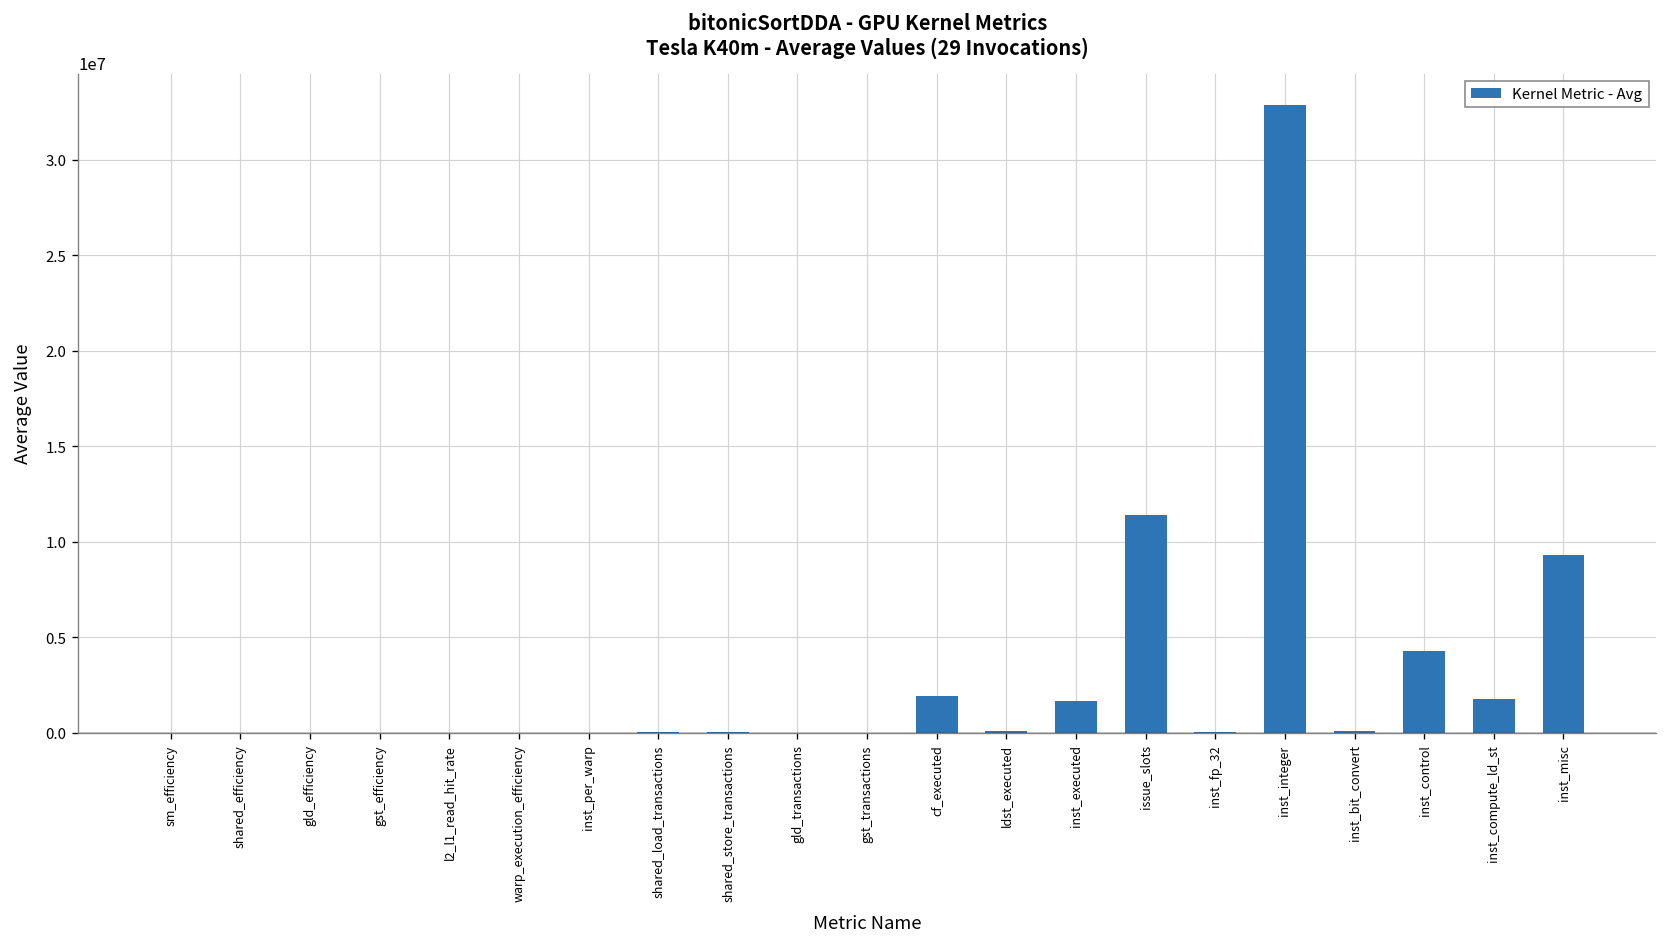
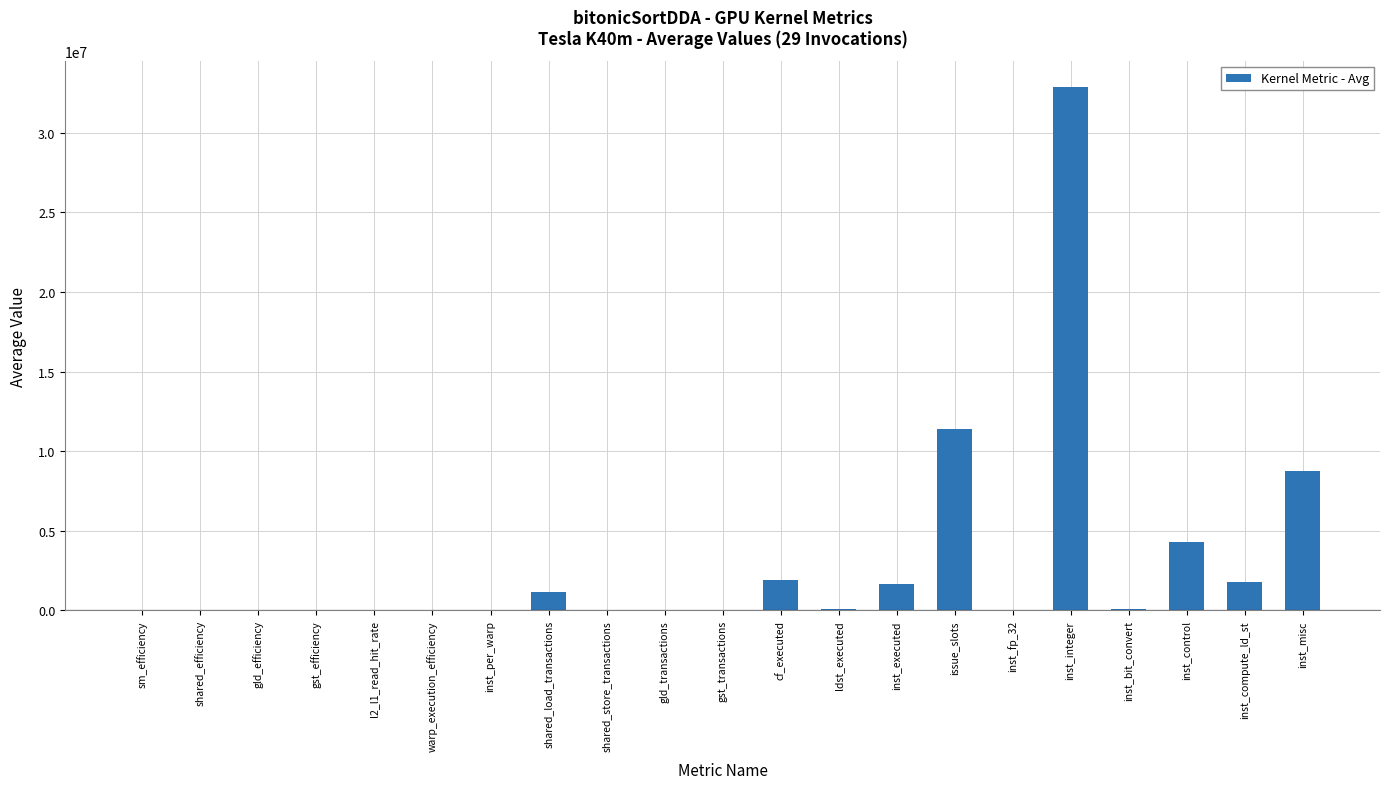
shared_load_transactions: 0 -> 1200000
inst_misc: 9300000 -> 8800000
